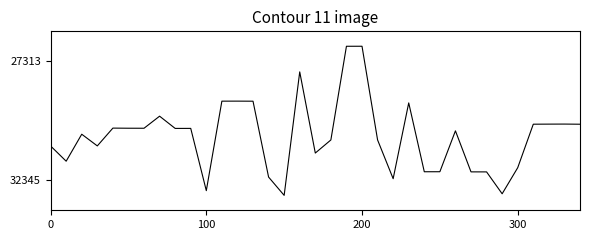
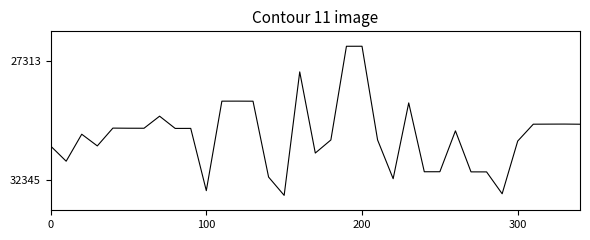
300: 31800 -> 30700
